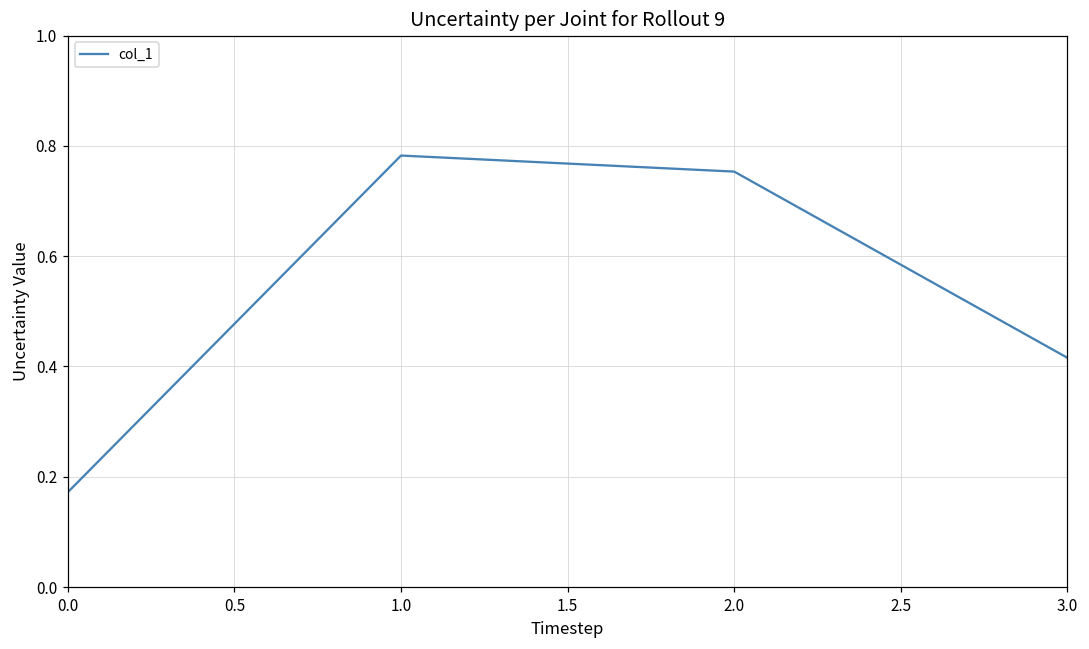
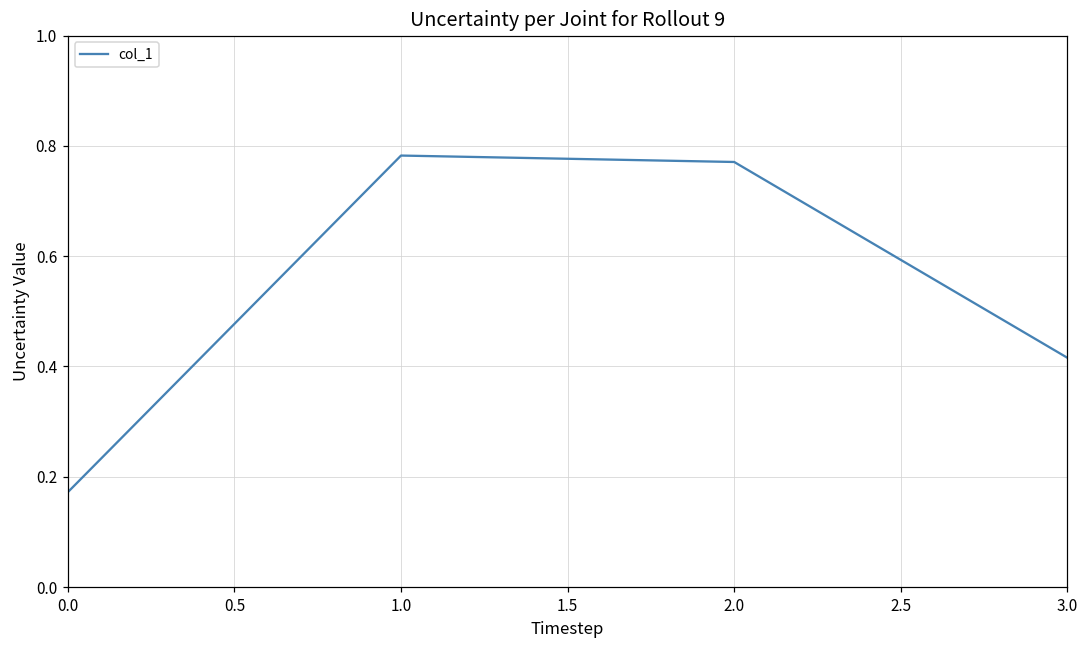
2.0: 0.75 -> 0.77
